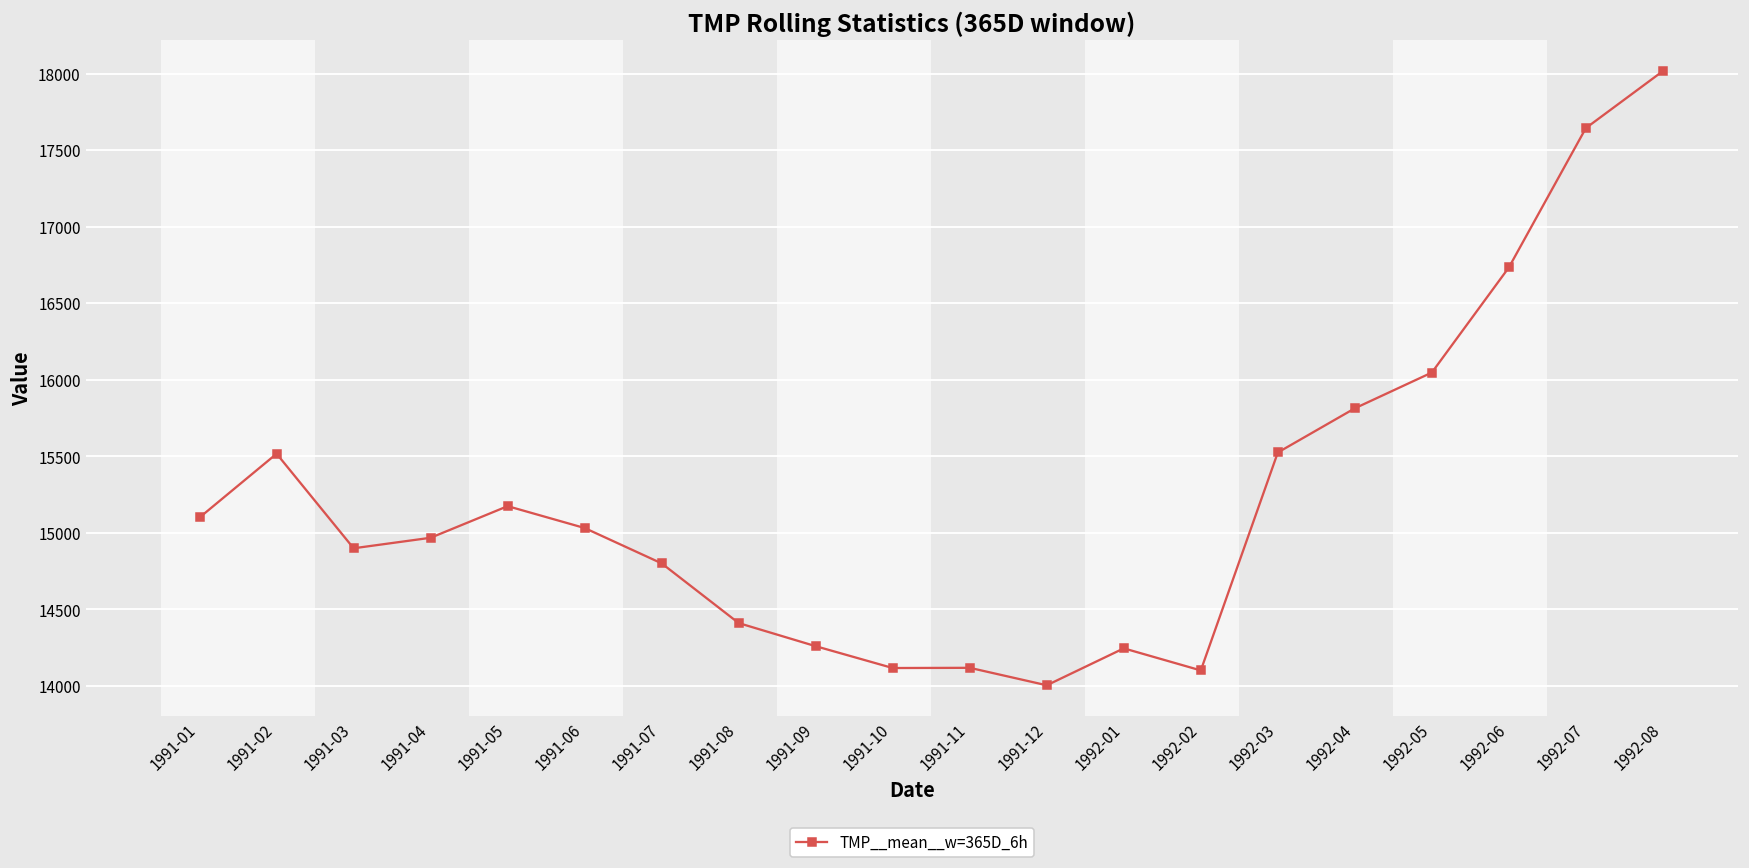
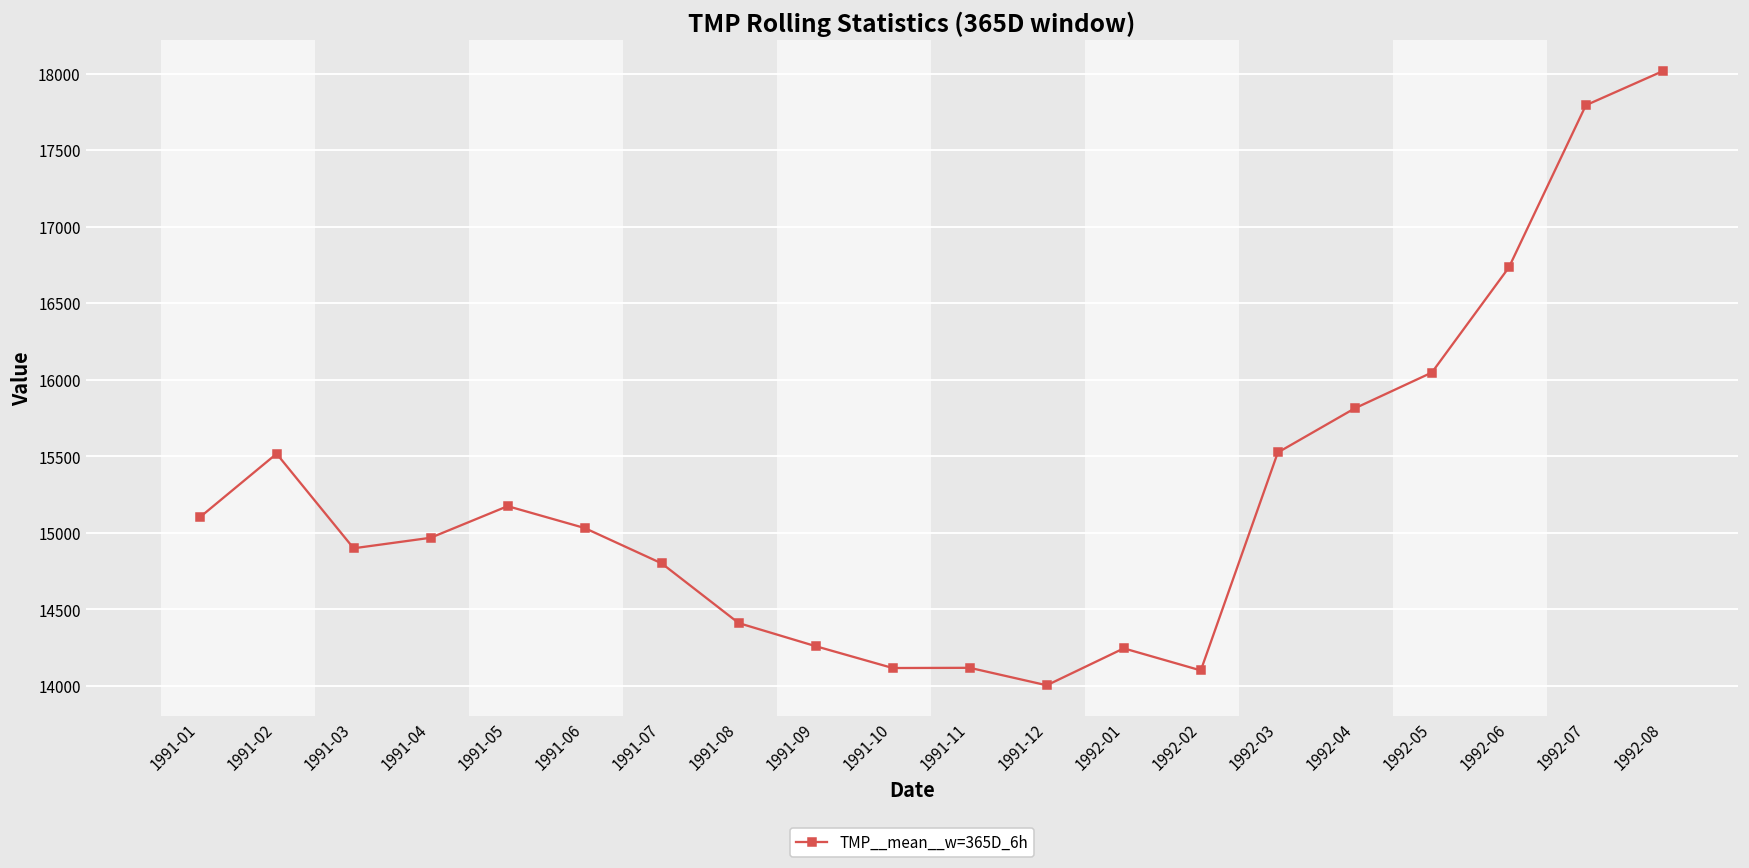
1992-07: 17650 -> 17800
